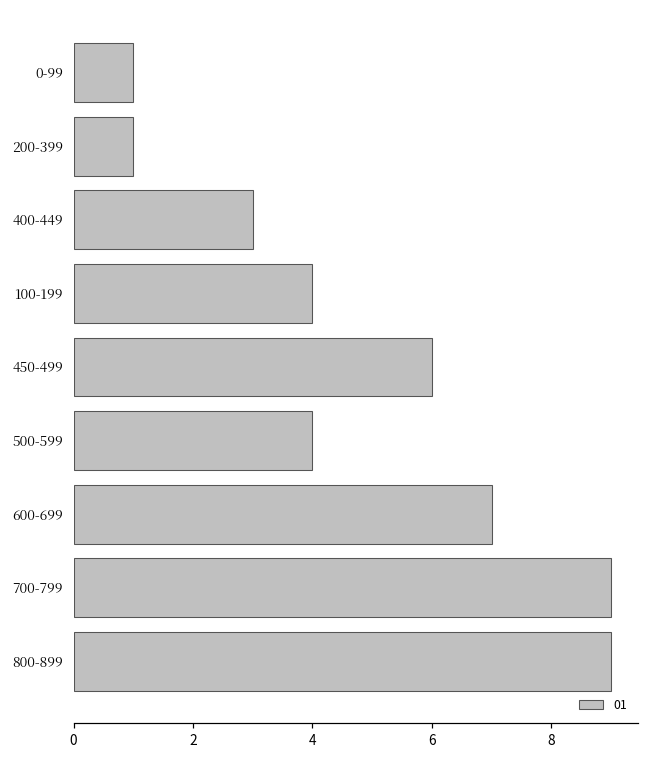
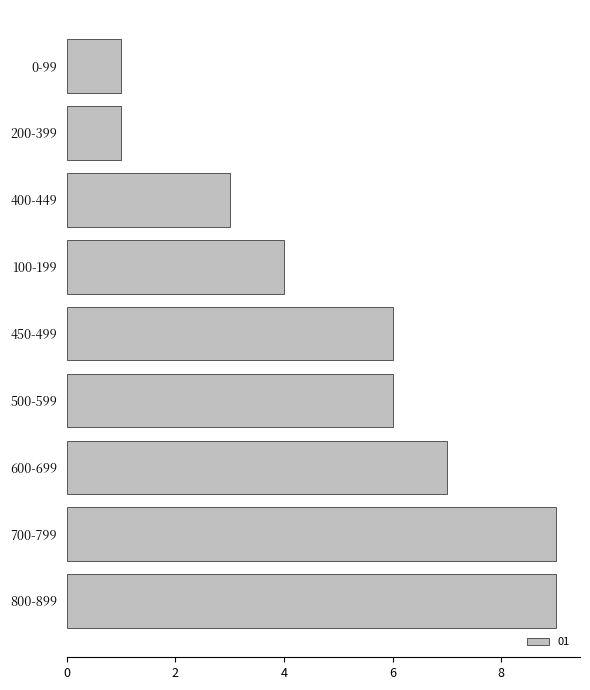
500-599: 4 -> 6
